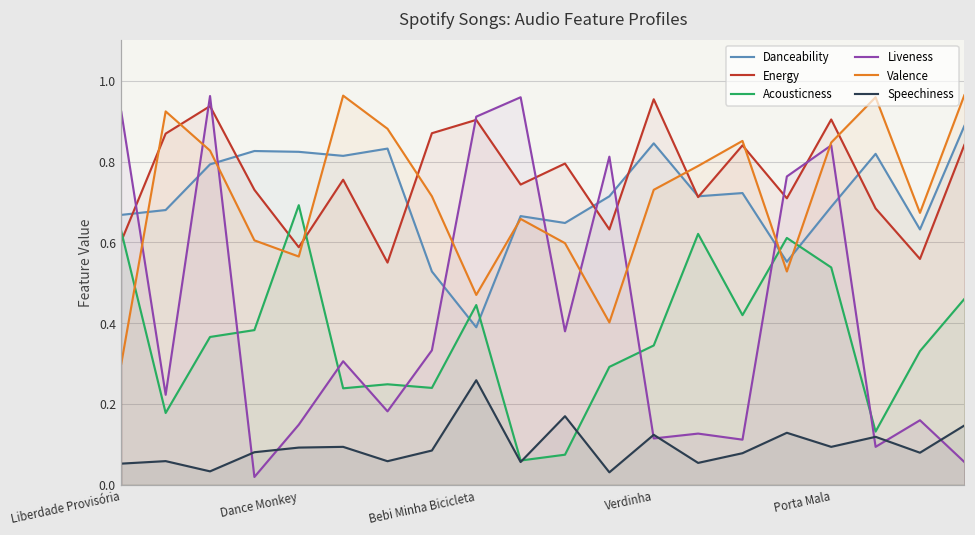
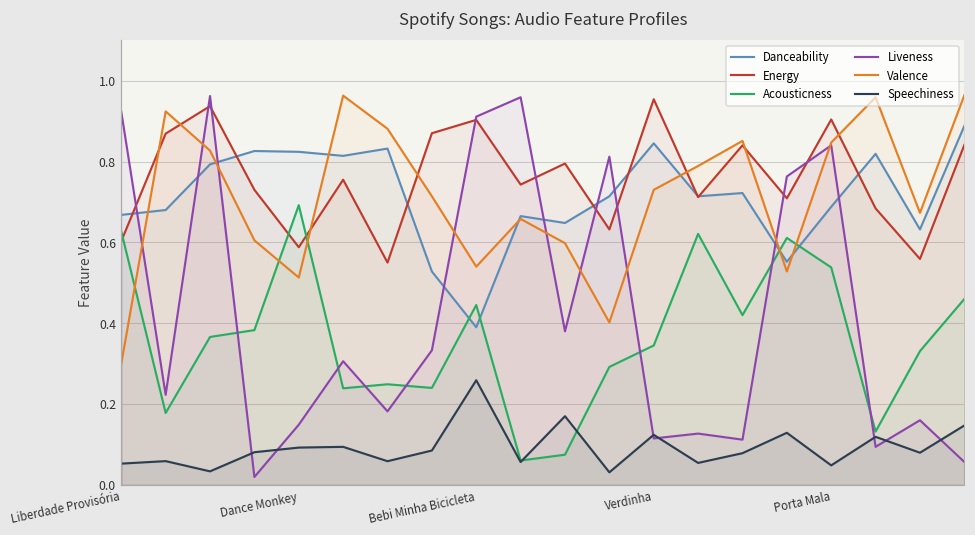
Valence, Dance Monkey: 0.57 -> 0.51
Valence, Bebi Minha Bicicleta: 0.47 -> 0.54
Speechiness, Porta Mala: 0.09 -> 0.05
